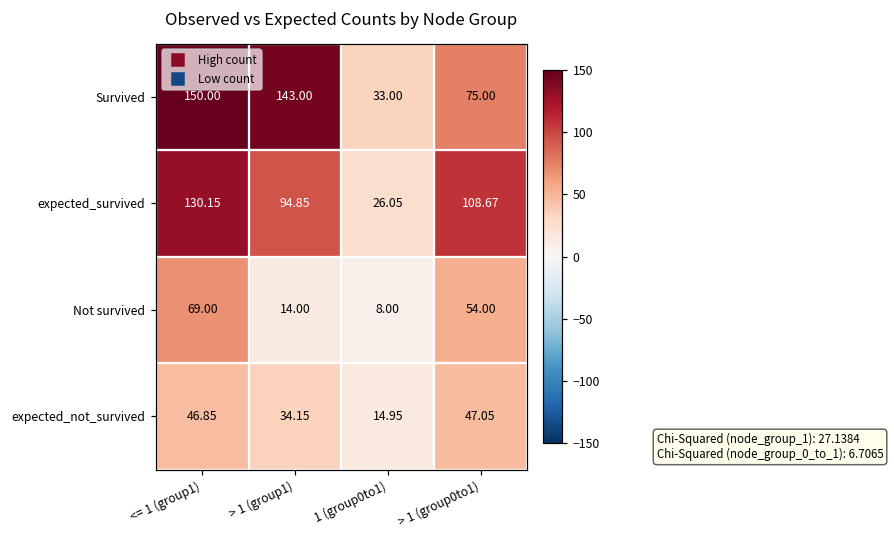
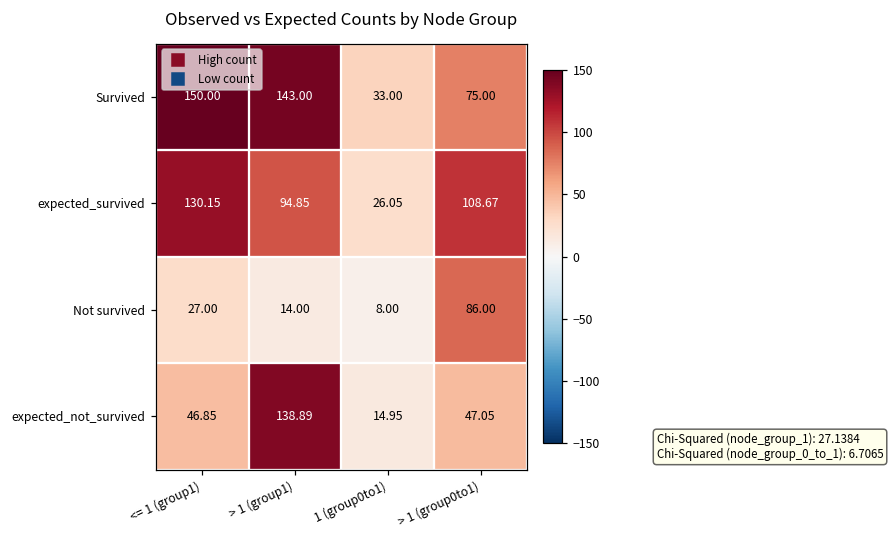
Not survived, <= 1 (group1): 69.00 -> 27.00
Not survived, > 1 (group0to1): 54.00 -> 86.00
expected_not_survived, > 1 (group1): 34.15 -> 138.89
